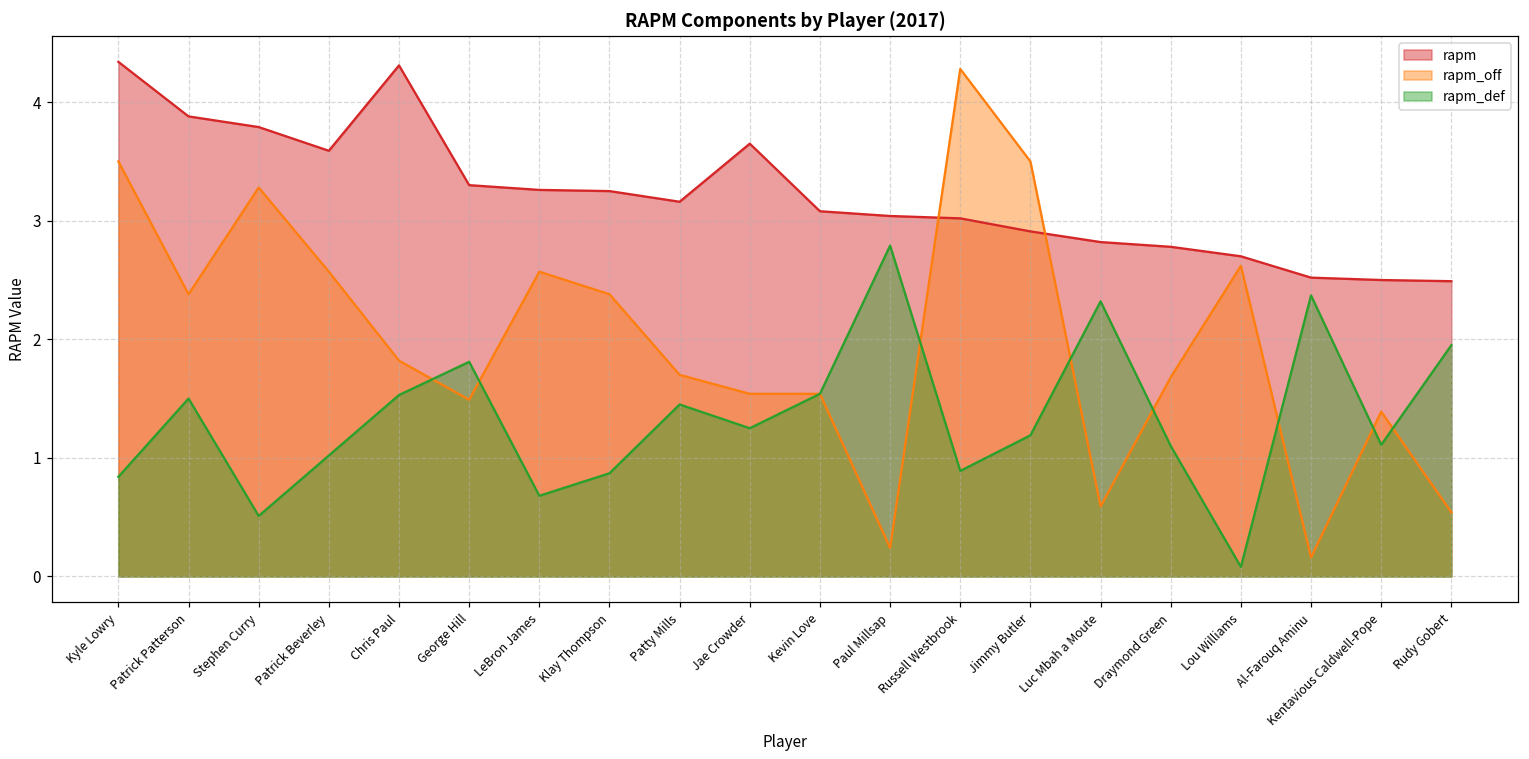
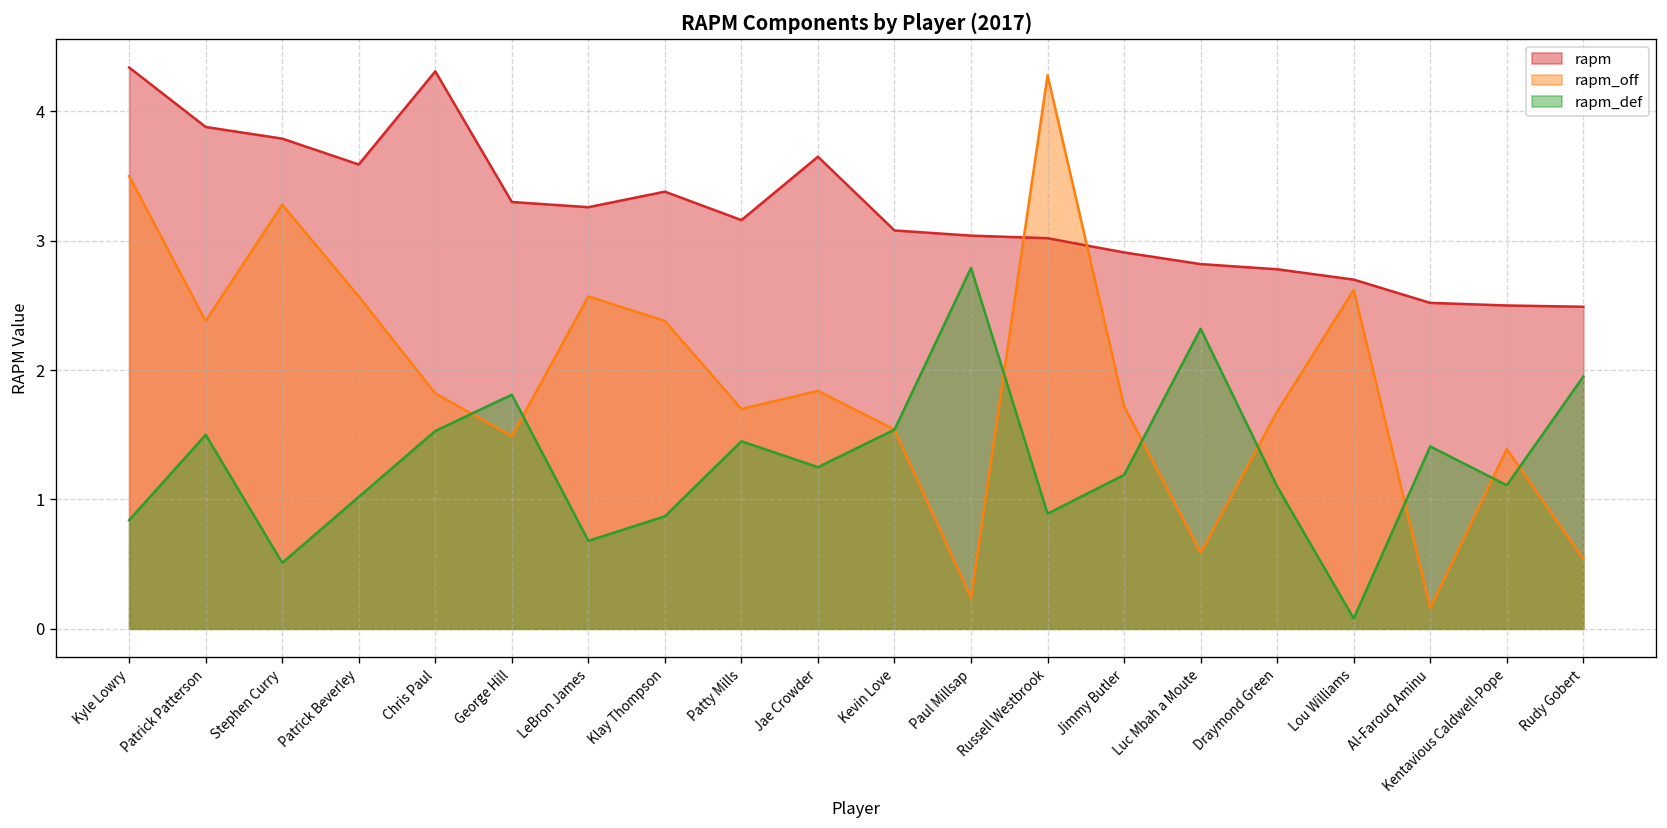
rapm, Klay Thompson: 3.25 -> 3.38
rapm_off, Jae Crowder: 1.54 -> 1.84
rapm_off, Jimmy Butler: 3.50 -> 1.72
rapm_def, Al-Farouq Aminu: 2.37 -> 1.41
